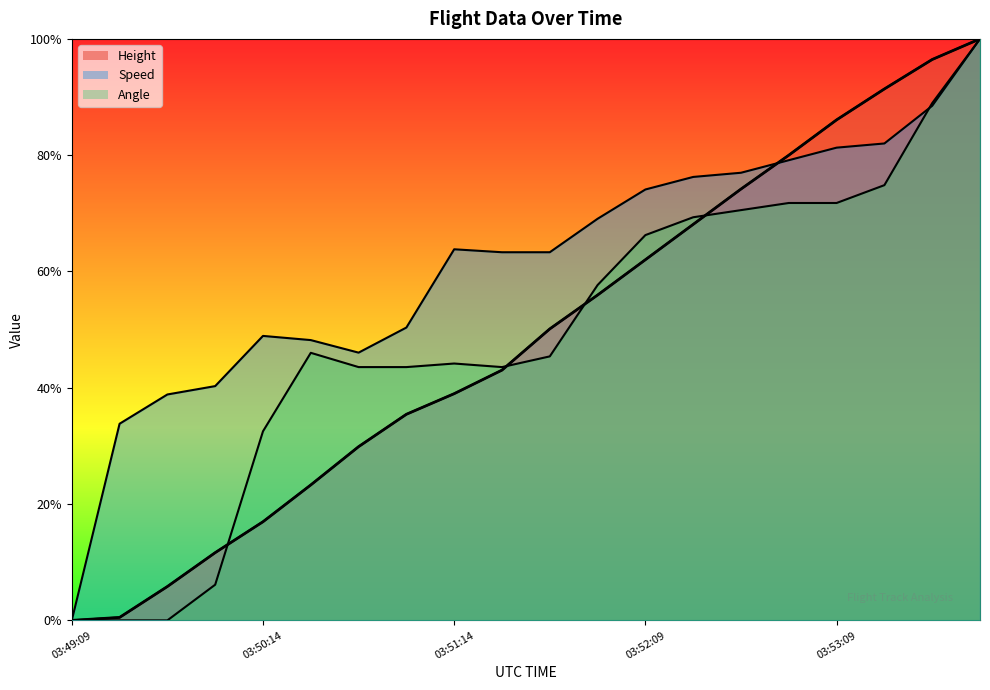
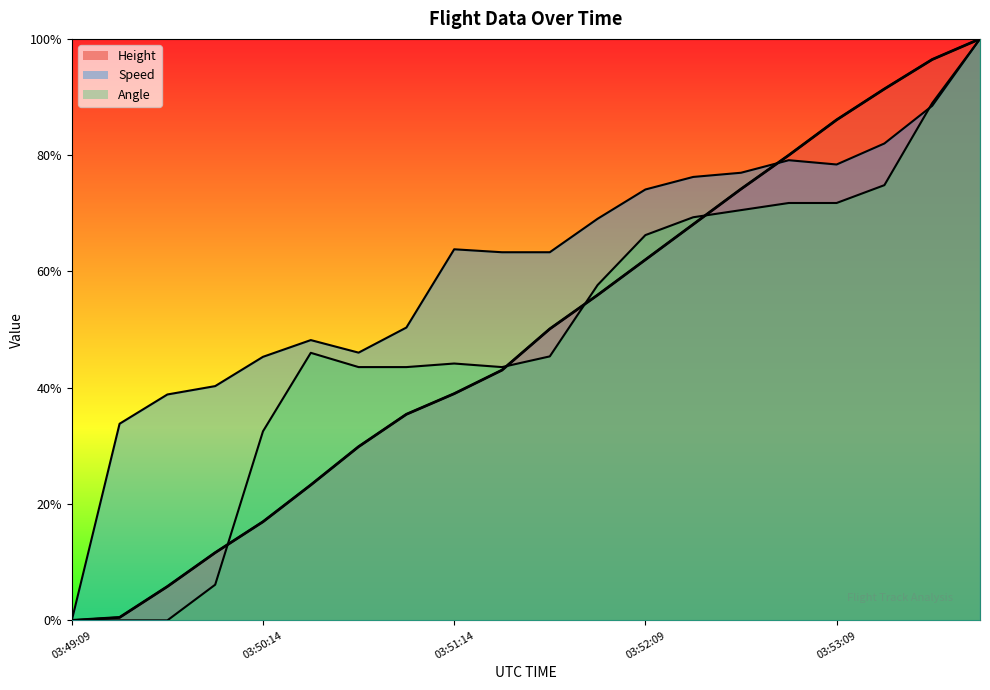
Speed, 03:50:14: 49% -> 45%
Speed, 03:53:09: 81% -> 78%
